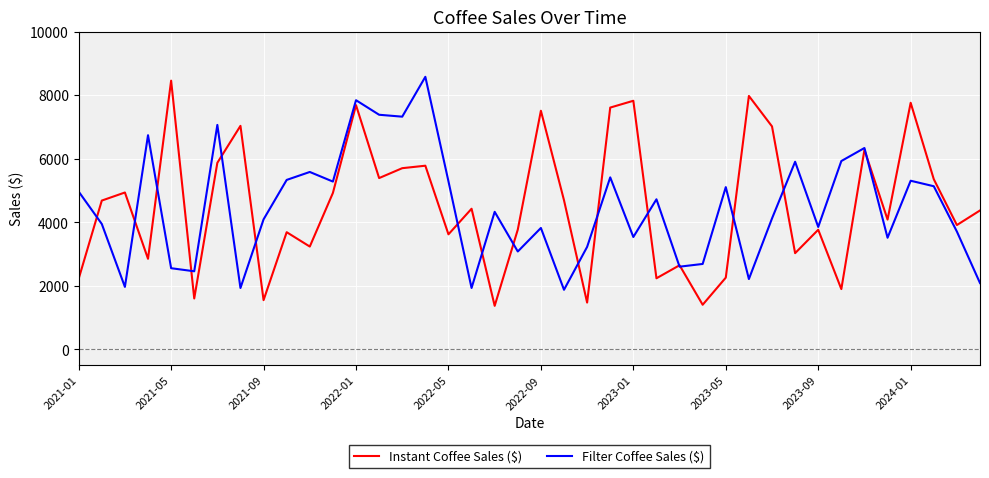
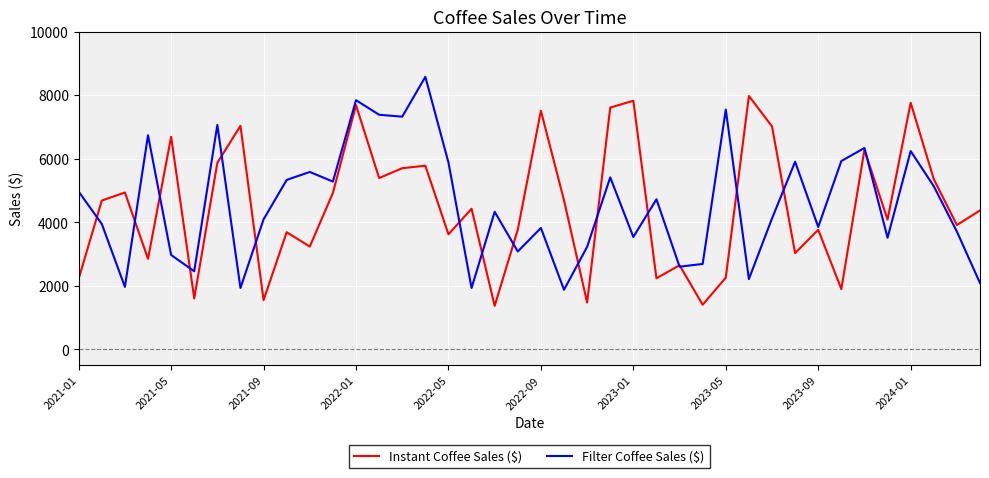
Instant Coffee Sales ($), 2021-05: 8500 -> 6700
Filter Coffee Sales ($), 2021-05: 2600 -> 3000
Filter Coffee Sales ($), 2022-05: 5300 -> 5900
Filter Coffee Sales ($), 2023-05: 5100 -> 7500
Filter Coffee Sales ($), 2024-01: 5300 -> 6200
